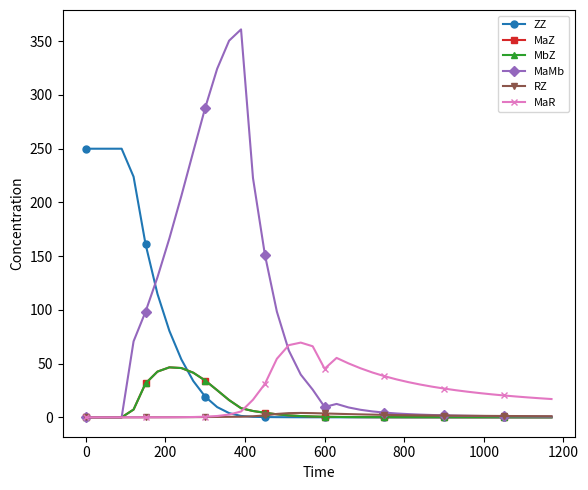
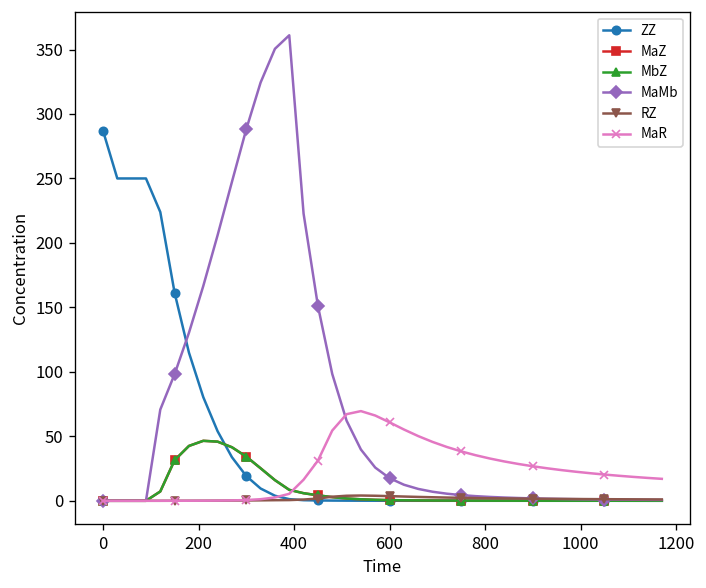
ZZ, 0: 250 -> 287
MaMb, 600: 10 -> 18
MaR, 600: 45 -> 61
